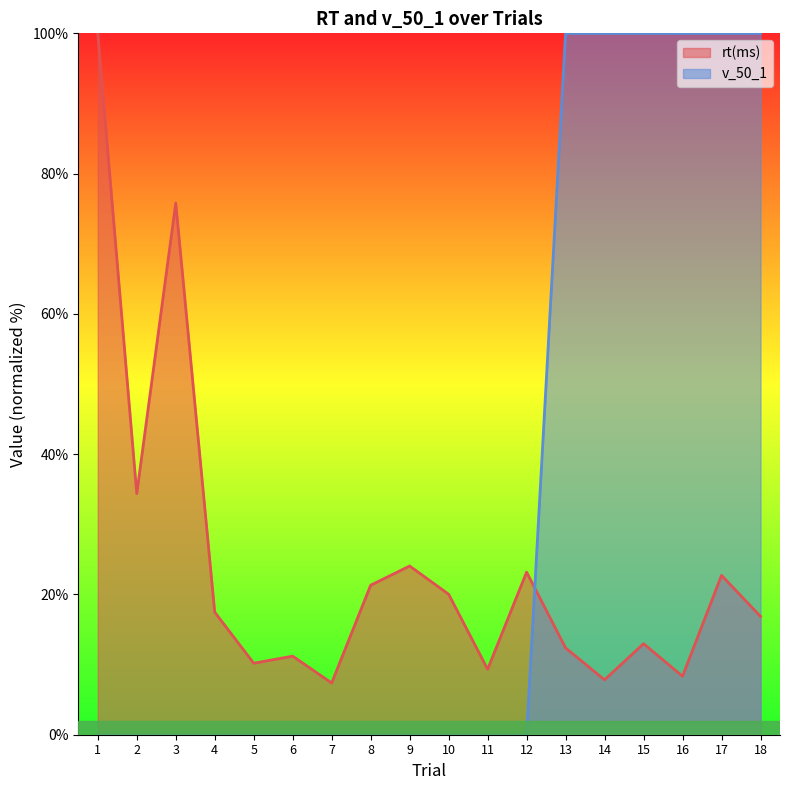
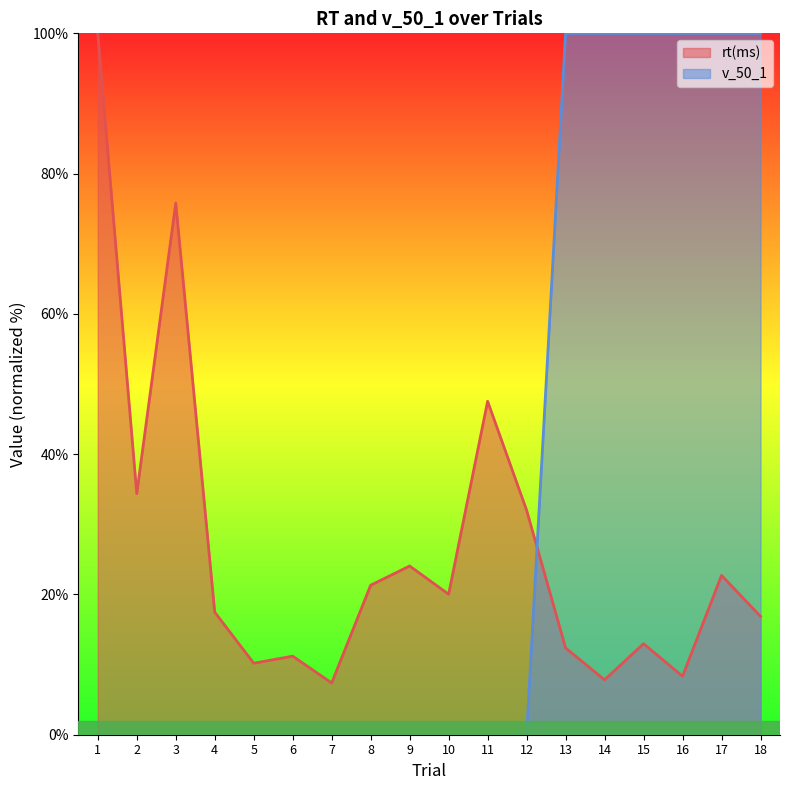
rt(ms), 11: 9% -> 48%
rt(ms), 12: 23% -> 32%
